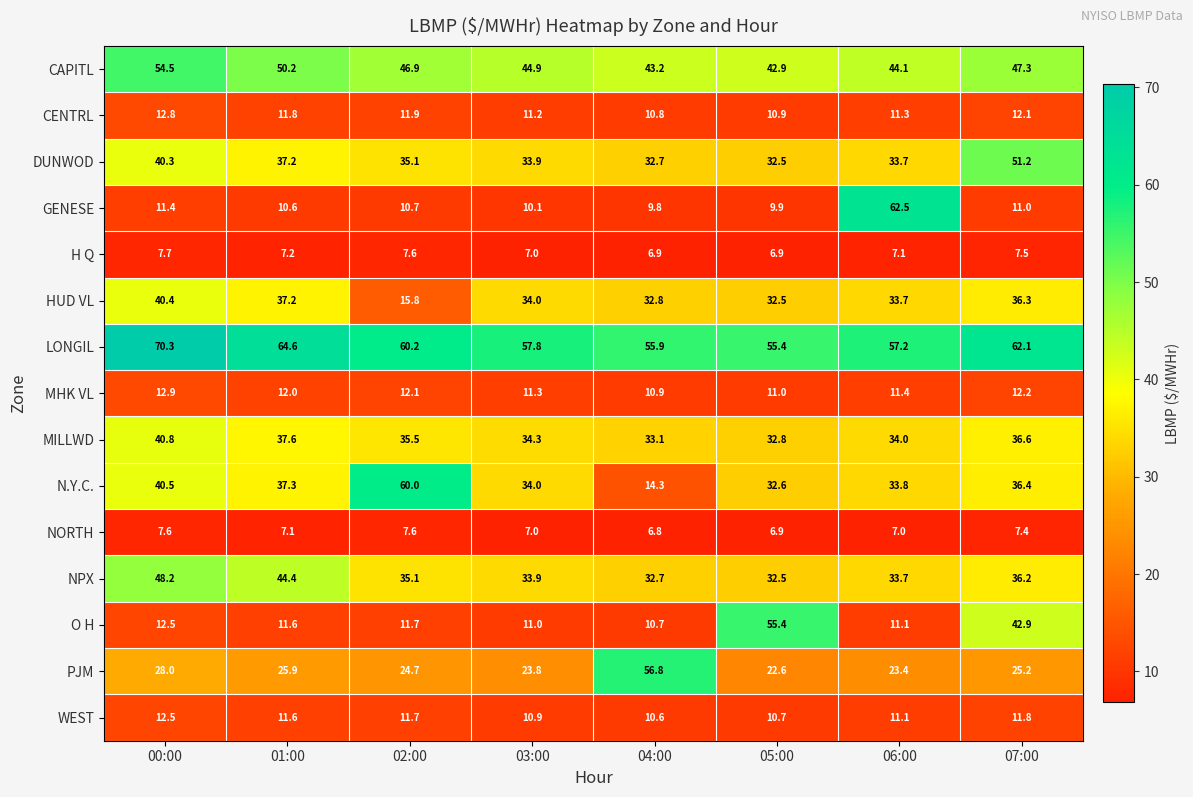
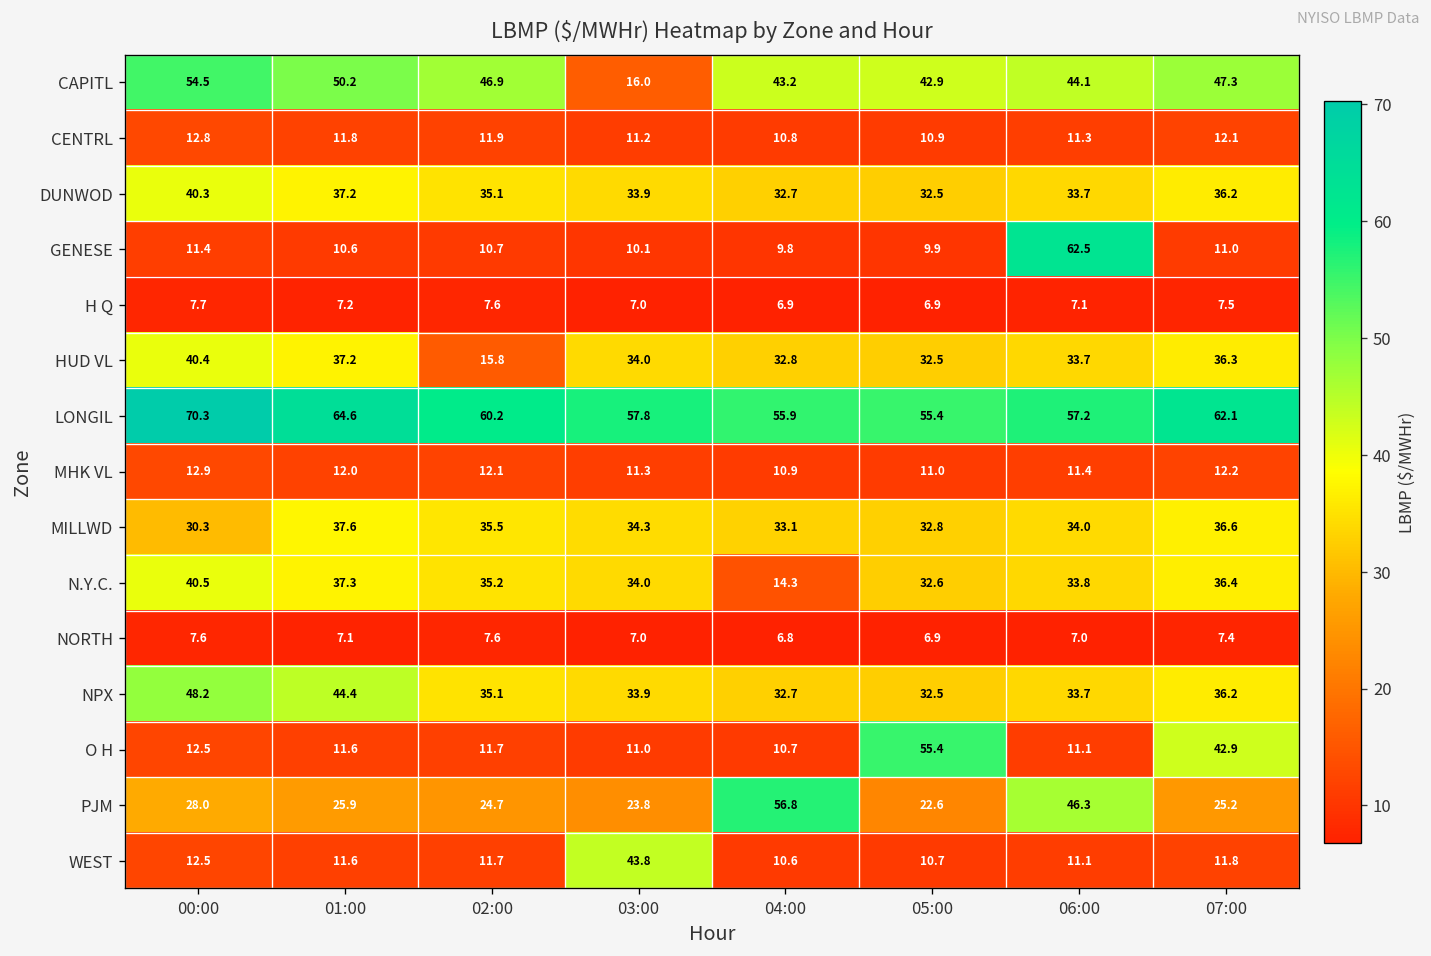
CAPITL, 03:00: 44.9 -> 16.0
DUNWOD, 07:00: 51.2 -> 36.2
MILLWD, 00:00: 40.8 -> 30.3
N.Y.C., 02:00: 60.0 -> 35.2
PJM, 06:00: 23.4 -> 46.3
WEST, 03:00: 10.9 -> 43.8
